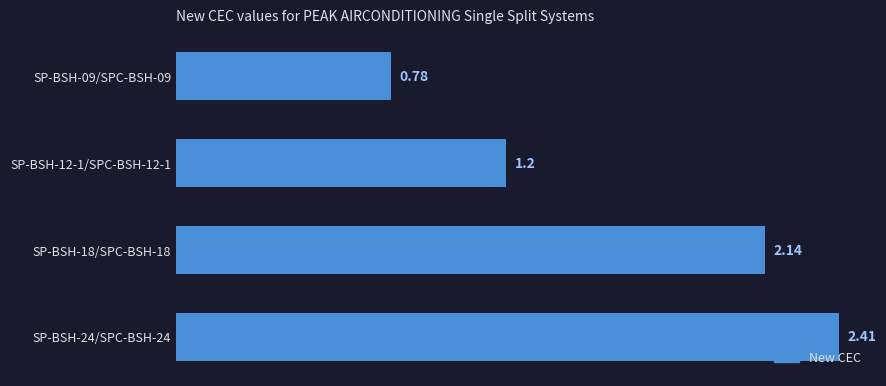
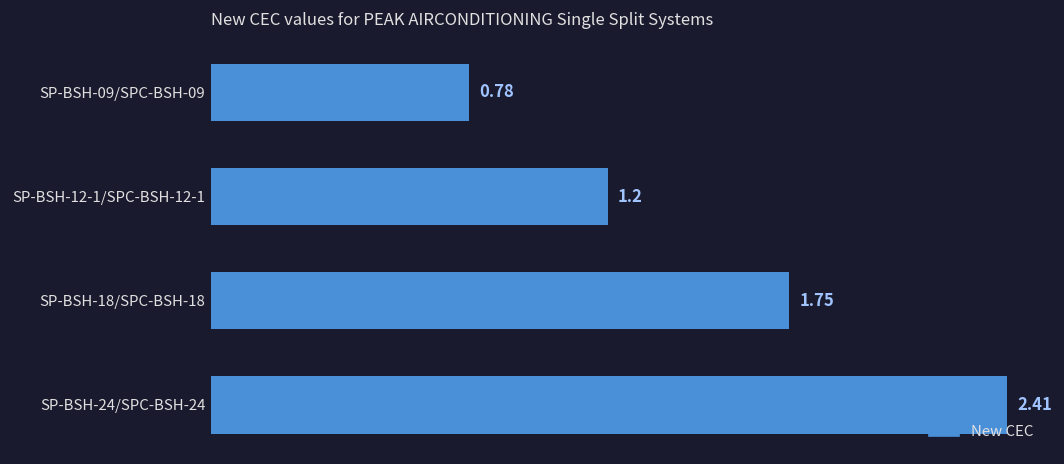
SP-BSH-18/SPC-BSH-18: 2.14 -> 1.75
